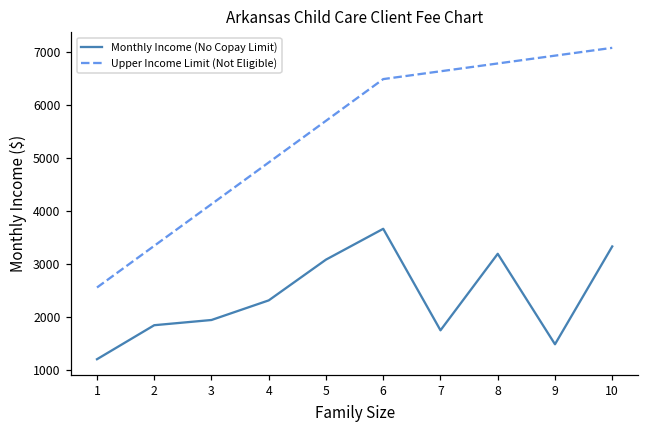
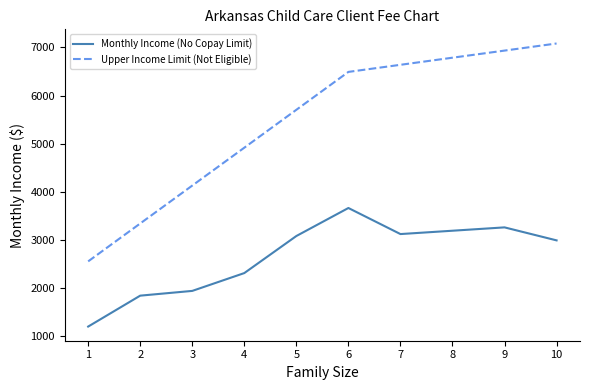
Monthly Income (No Copay Limit), 7: 1700 -> 3100
Monthly Income (No Copay Limit), 9: 1500 -> 3300
Monthly Income (No Copay Limit), 10: 3300 -> 3000
